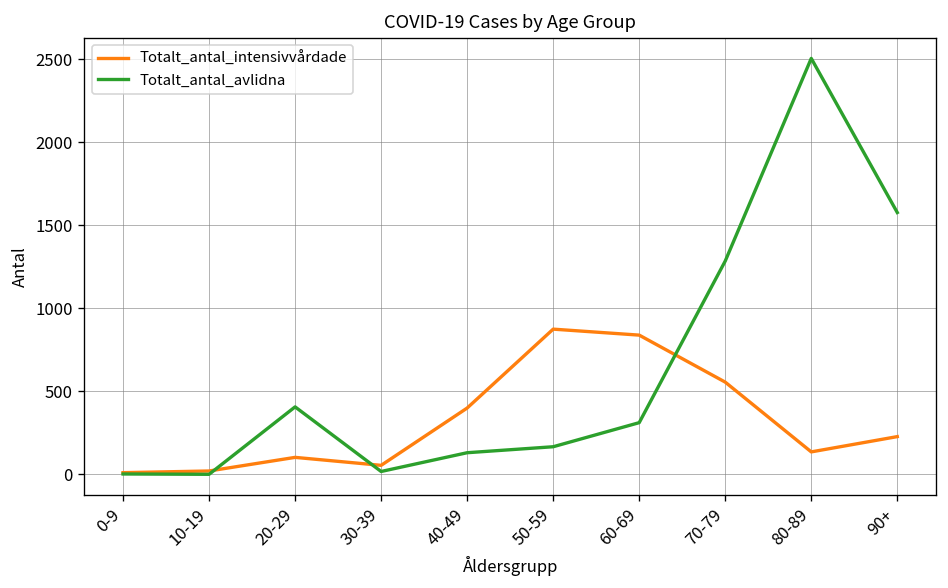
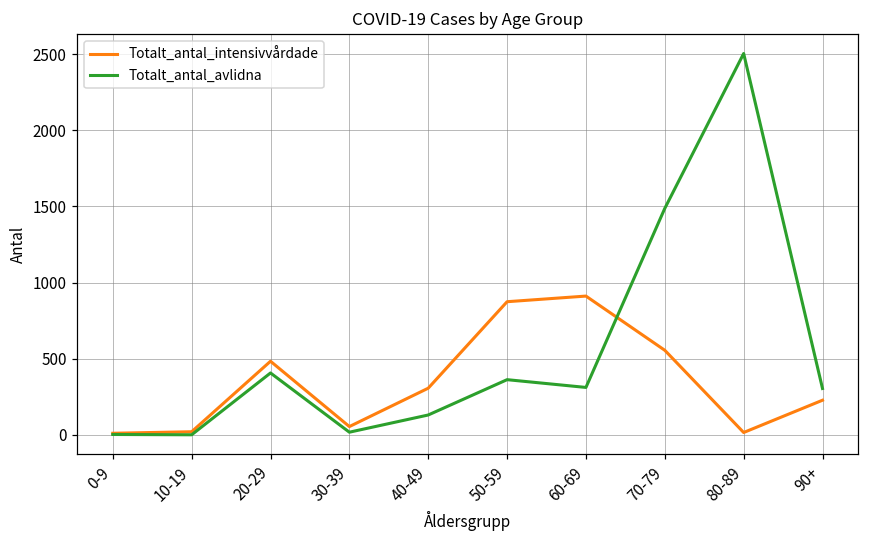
Totalt_antal_intensivvårdade, 20-29: 100 -> 480
Totalt_antal_intensivvårdade, 40-49: 400 -> 310
Totalt_antal_avlidna, 50-59: 170 -> 360
Totalt_antal_intensivvårdade, 60-69: 840 -> 910
Totalt_antal_avlidna, 70-79: 1280 -> 1490
Totalt_antal_intensivvårdade, 80-89: 140 -> 20
Totalt_antal_avlidna, 90+: 1580 -> 300
